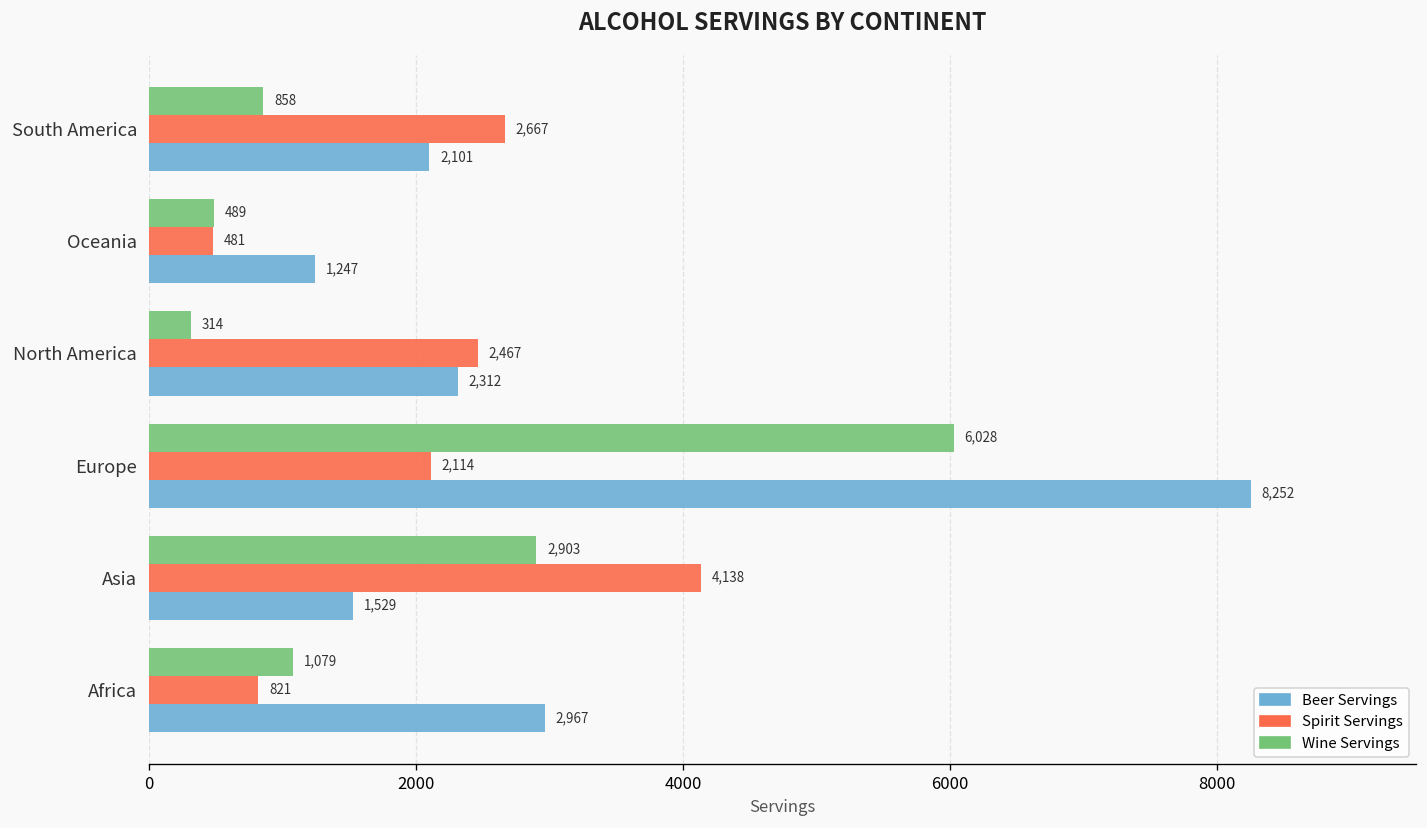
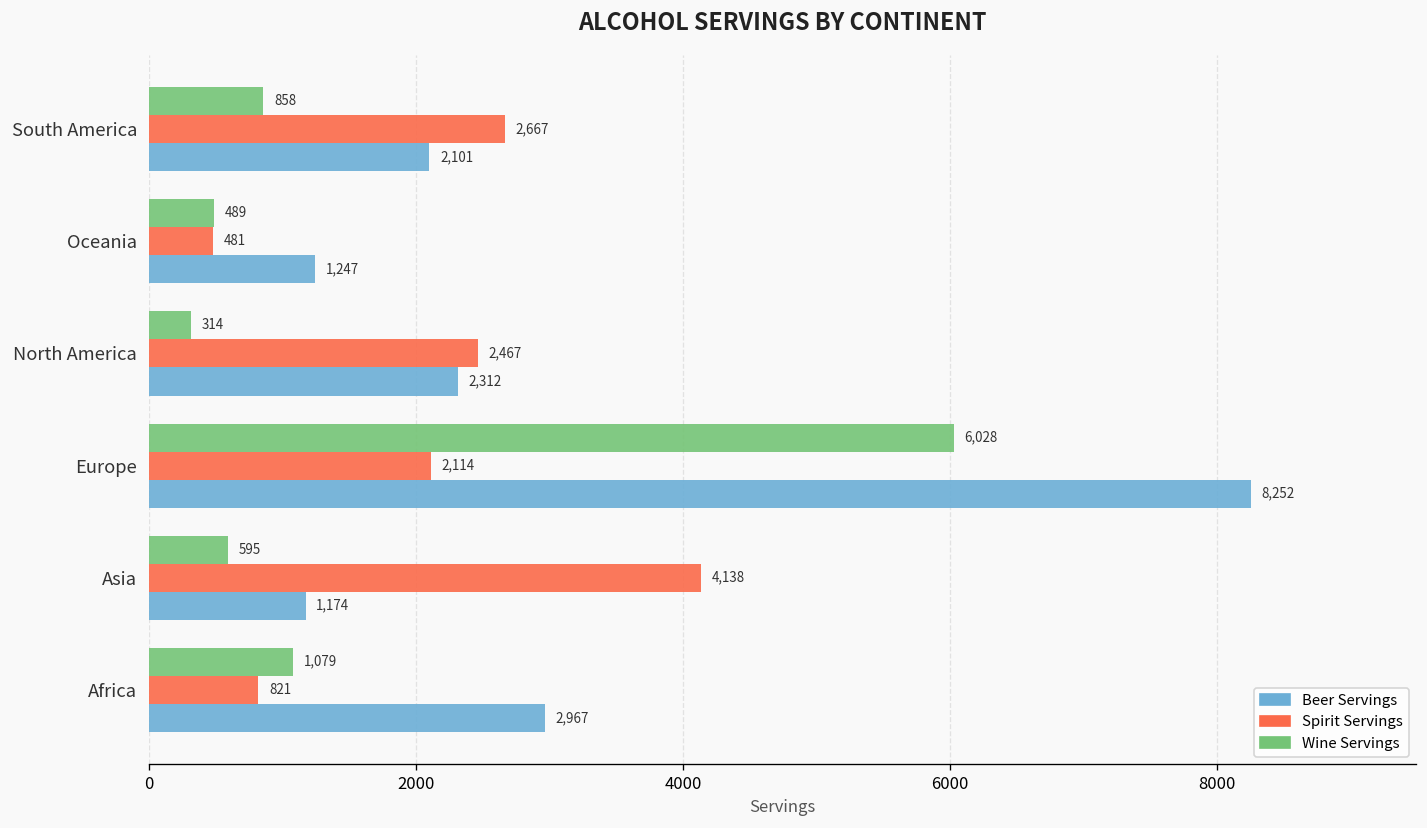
Wine Servings, Asia: 2,903 -> 595
Beer Servings, Asia: 1,529 -> 1,174
